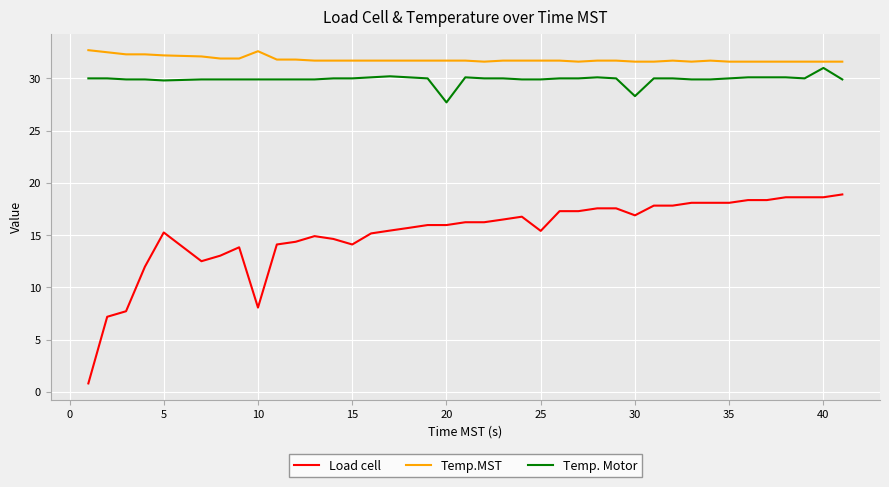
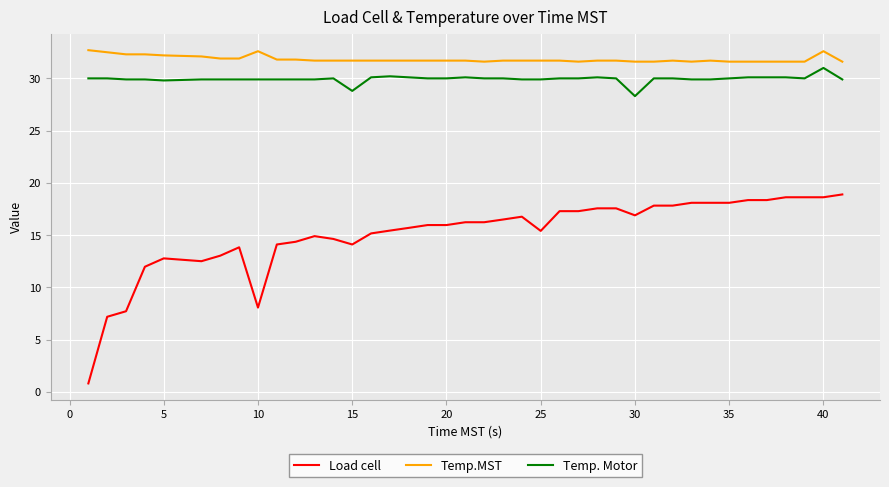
Load cell, 5: 15.3 -> 12.8
Temp. Motor, 15: 30.0 -> 28.8
Temp. Motor, 20: 27.7 -> 30.0
Temp.MST, 40: 31.6 -> 32.6
